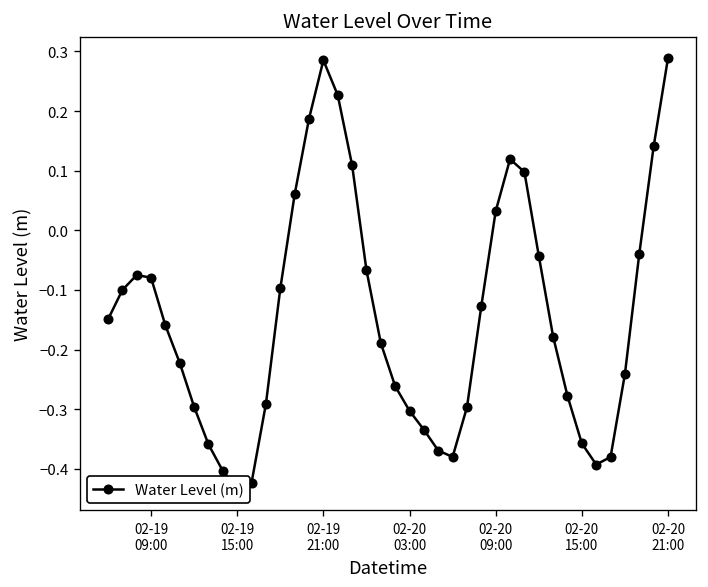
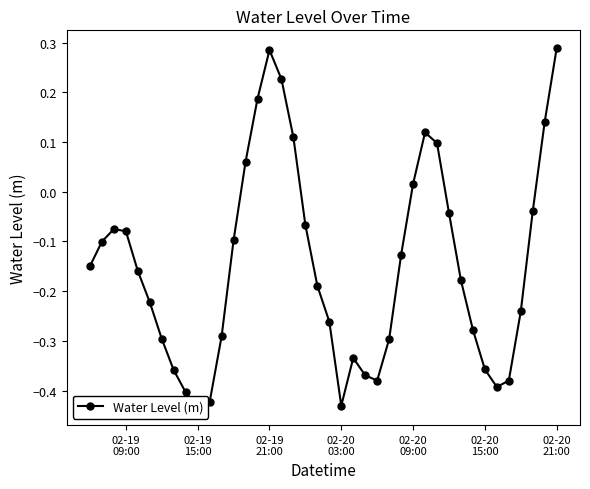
02-20 03:00: -0.30 -> -0.43
02-20 09:00: 0.03 -> 0.02
